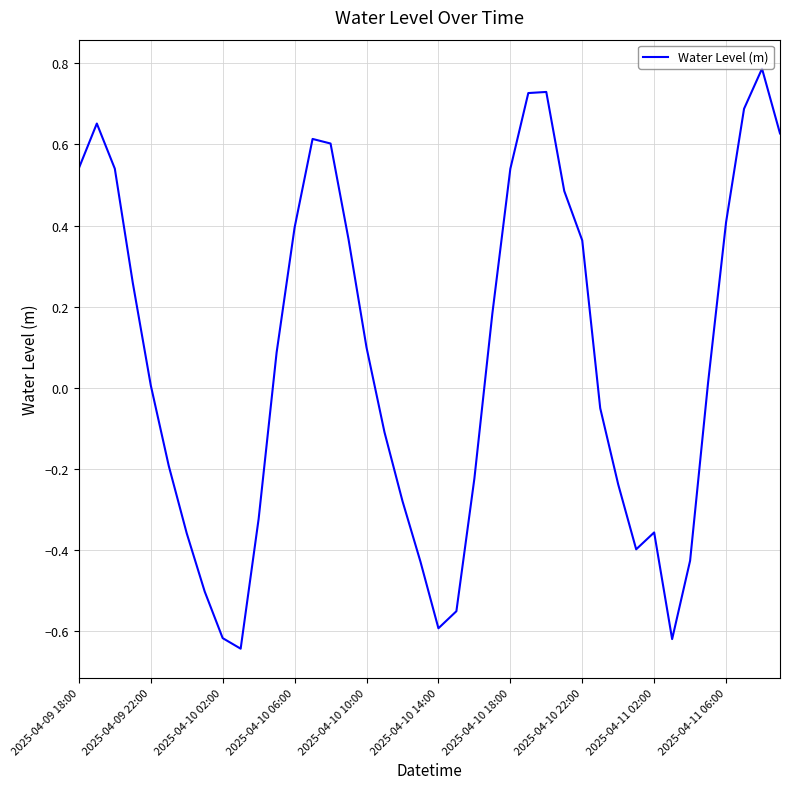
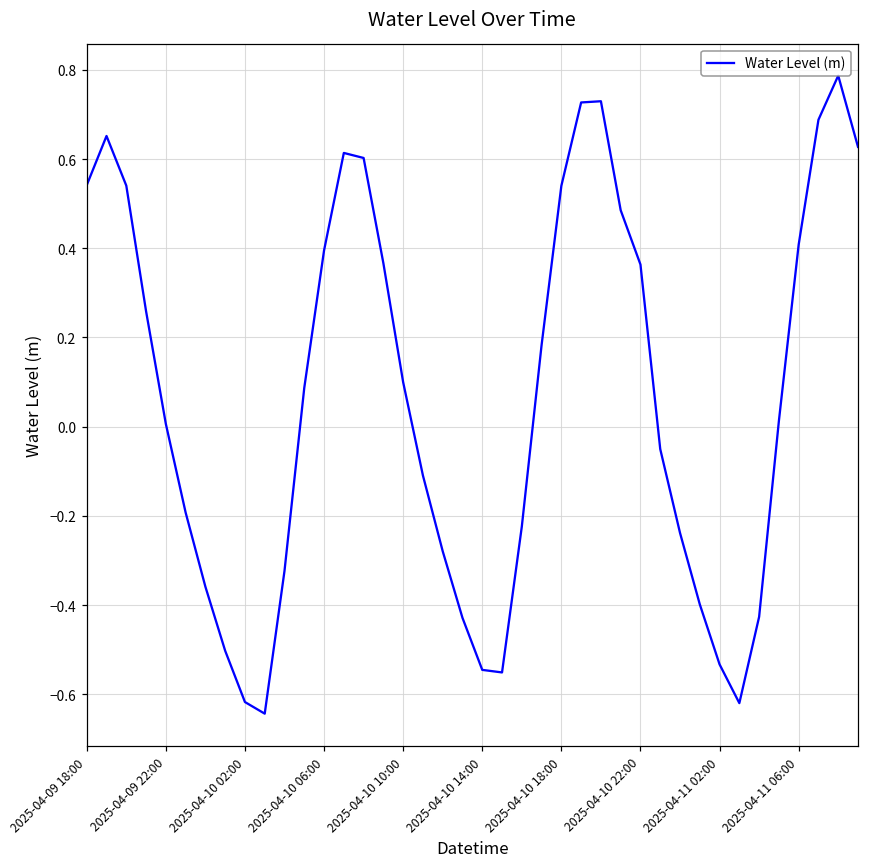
2025-04-10 14:00: -0.59 -> -0.55
2025-04-11 02:00: -0.36 -> -0.53
